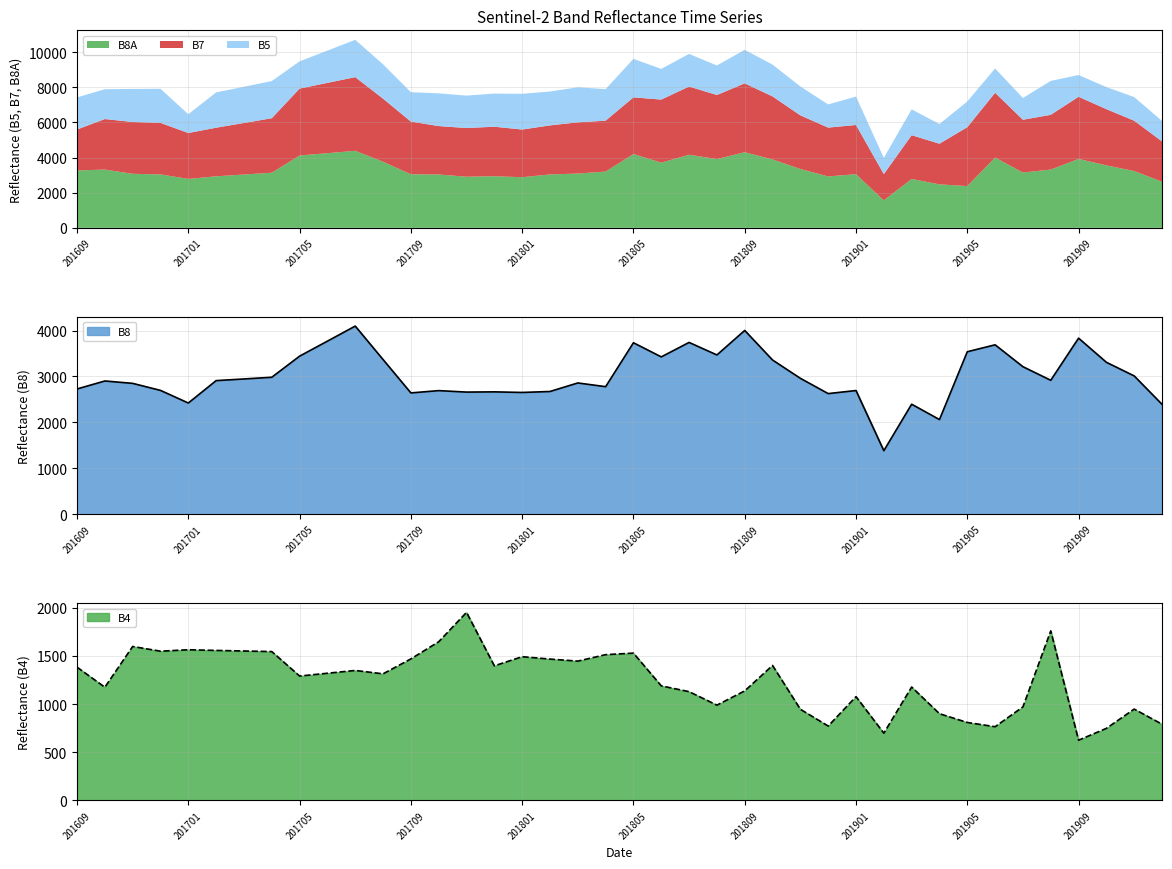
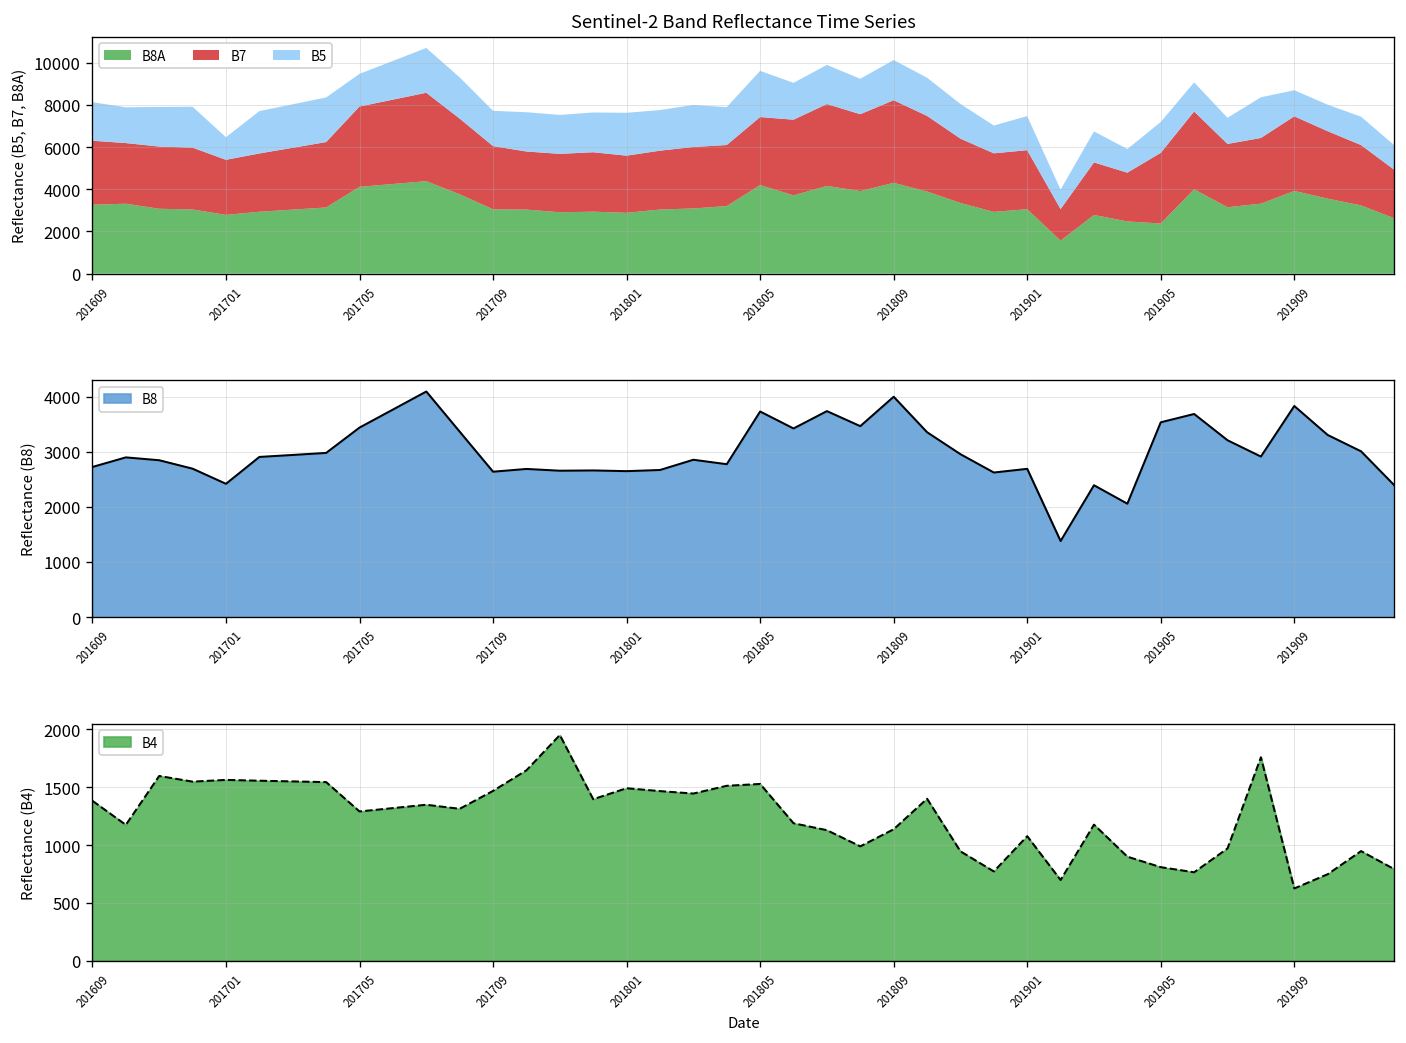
Sentinel-2 Band Reflectance Time Series, B7, 201609: 2300 -> 3000
